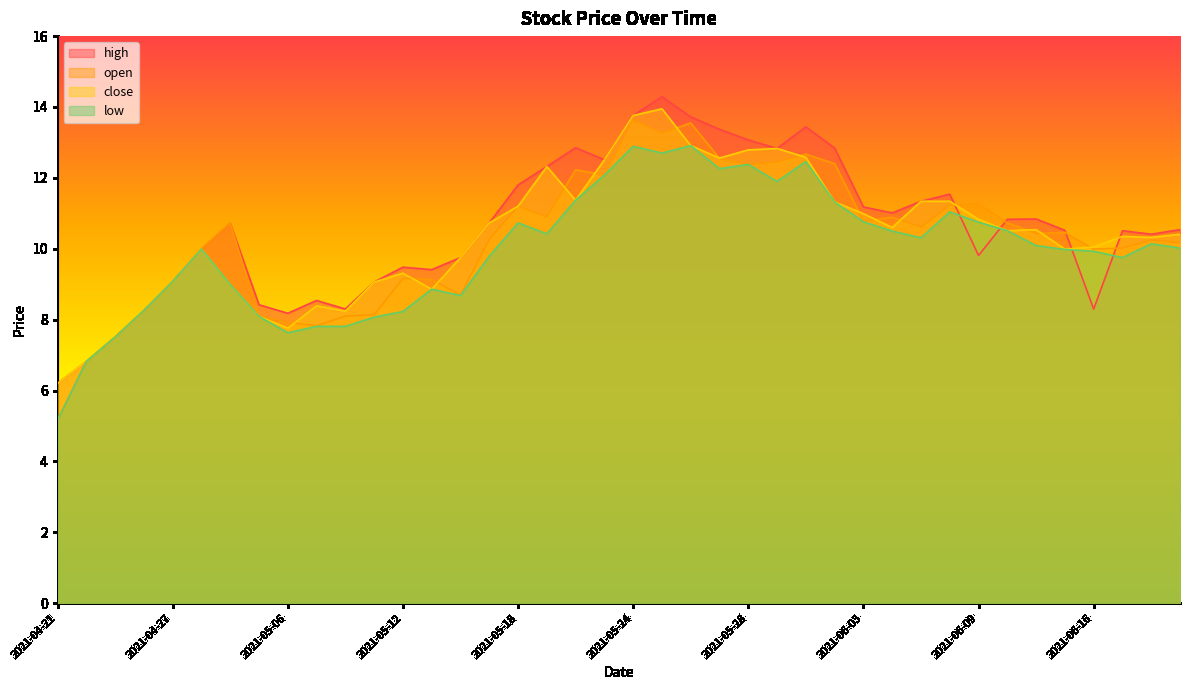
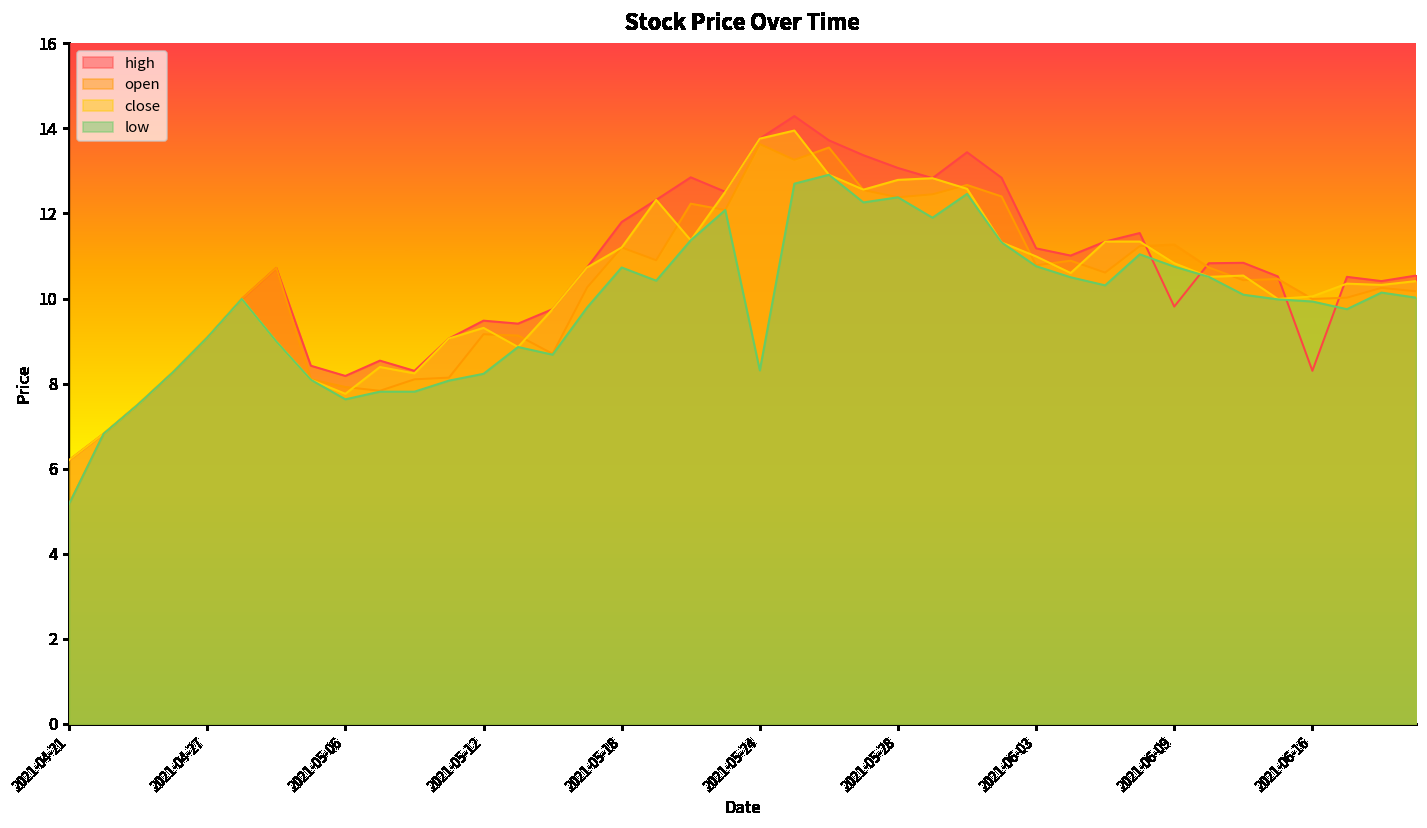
low, 2021-05-24: 12.9 -> 8.3
